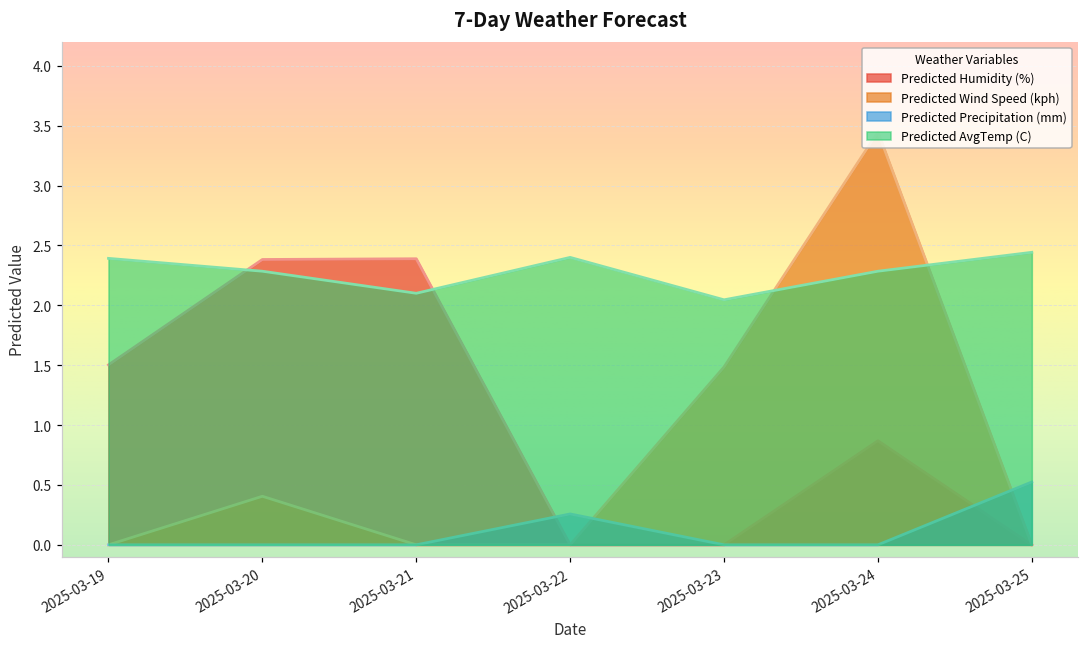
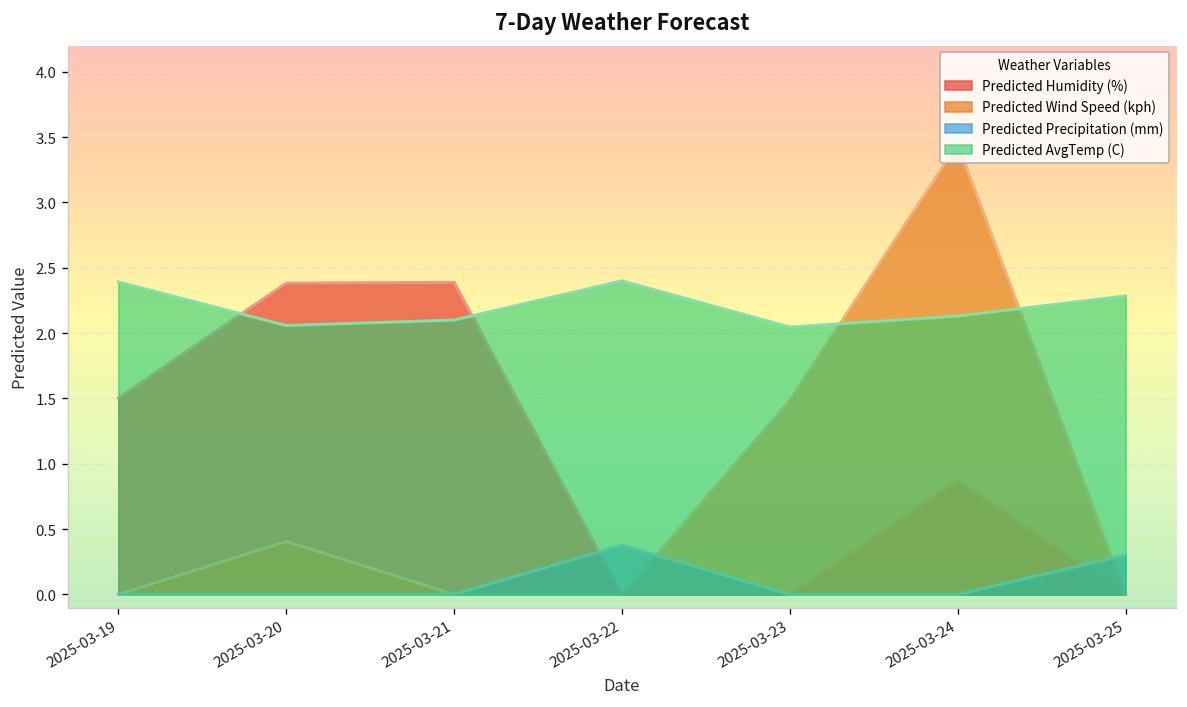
Predicted AvgTemp (C), 2025-03-20: 2.28 -> 2.06
Predicted Precipitation (mm), 2025-03-22: 0.26 -> 0.38
Predicted AvgTemp (C), 2025-03-24: 2.28 -> 2.13
Predicted Precipitation (mm), 2025-03-25: 0.52 -> 0.30
Predicted AvgTemp (C), 2025-03-25: 2.44 -> 2.28
